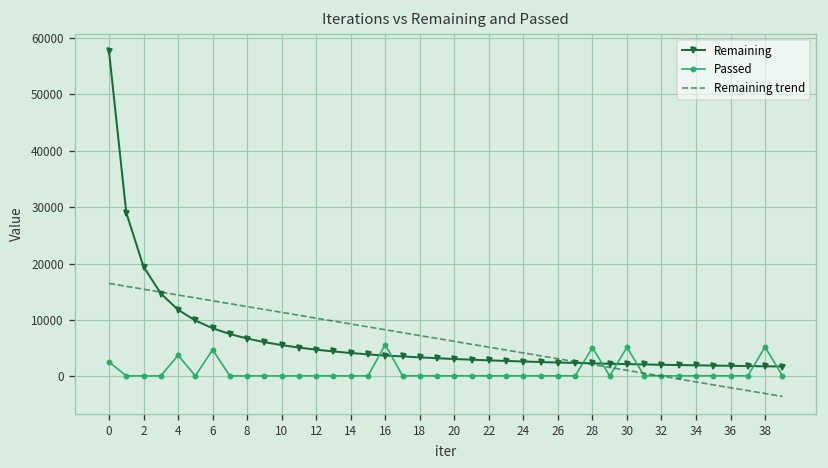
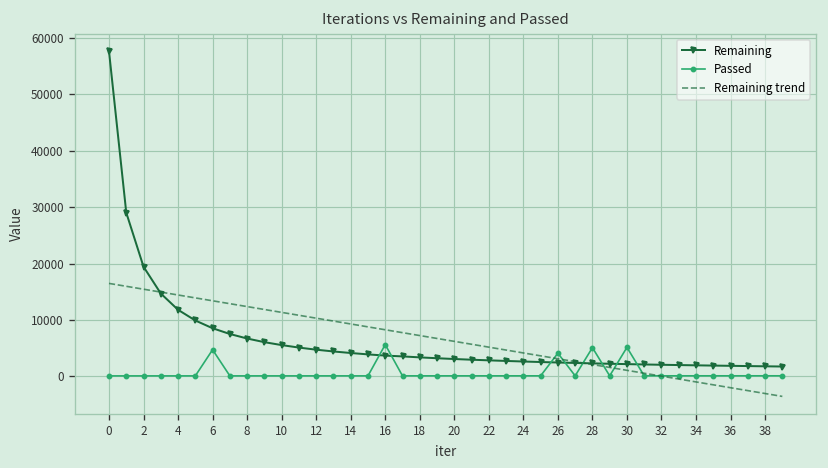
Passed, 0: 3000 -> 0
Passed, 4: 4000 -> 0
Passed, 26: 0 -> 4000
Passed, 38: 5000 -> 0
